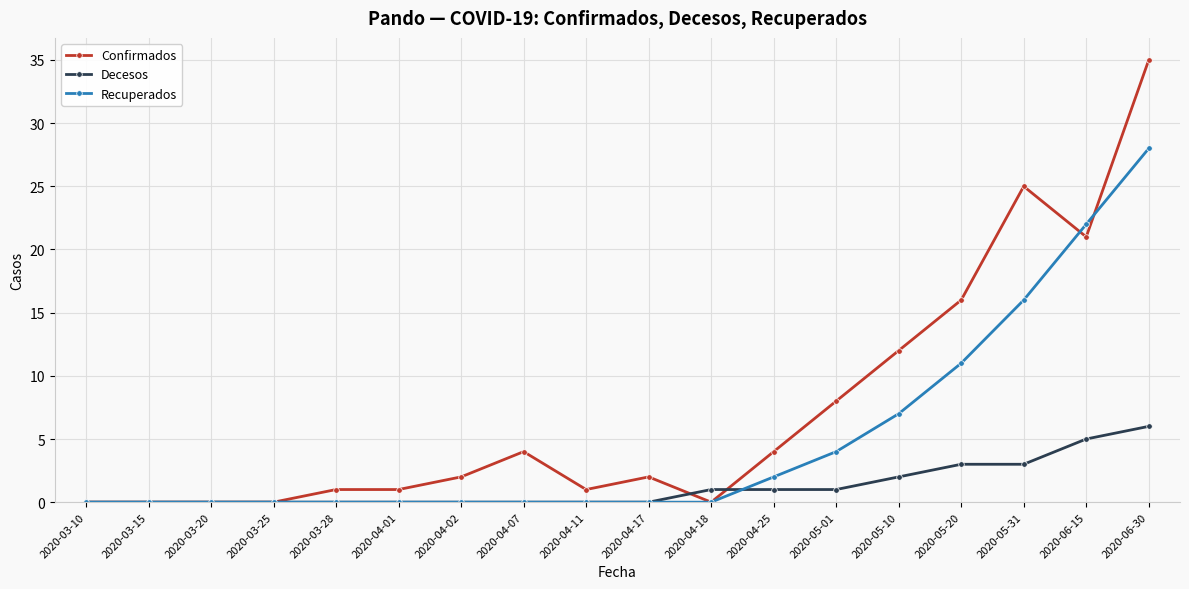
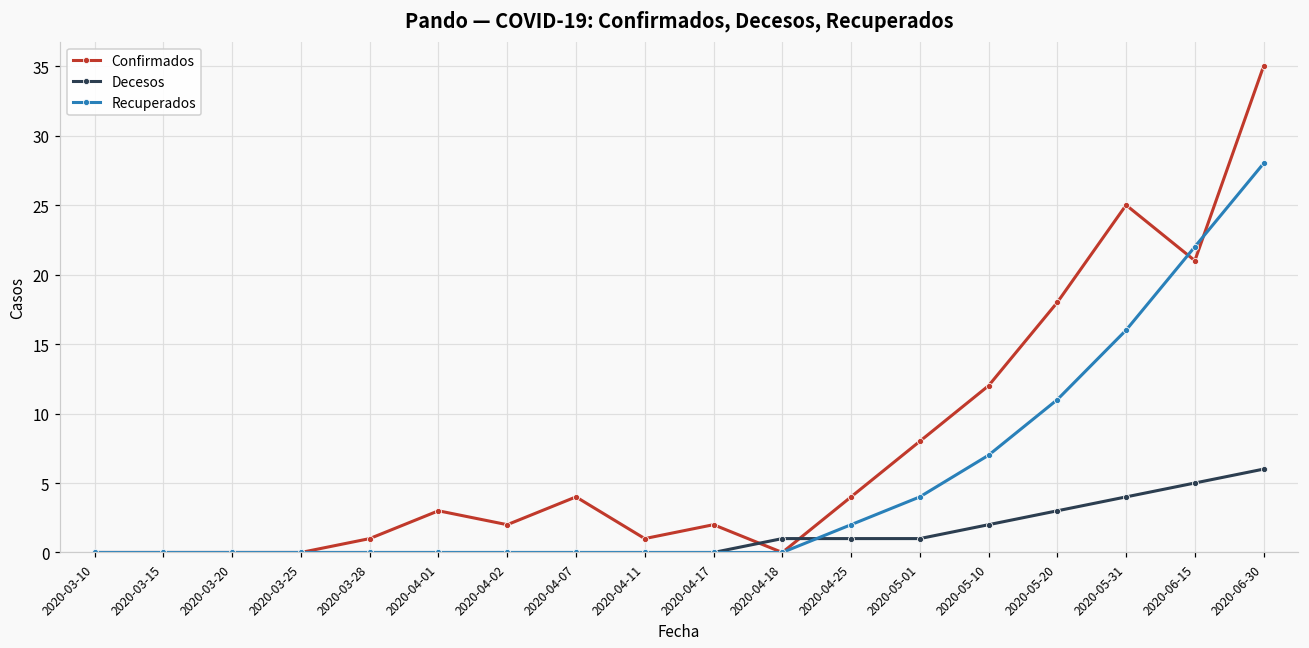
Confirmados, 2020-04-01: 1 -> 3
Confirmados, 2020-05-20: 16 -> 18
Decesos, 2020-05-31: 3 -> 4
